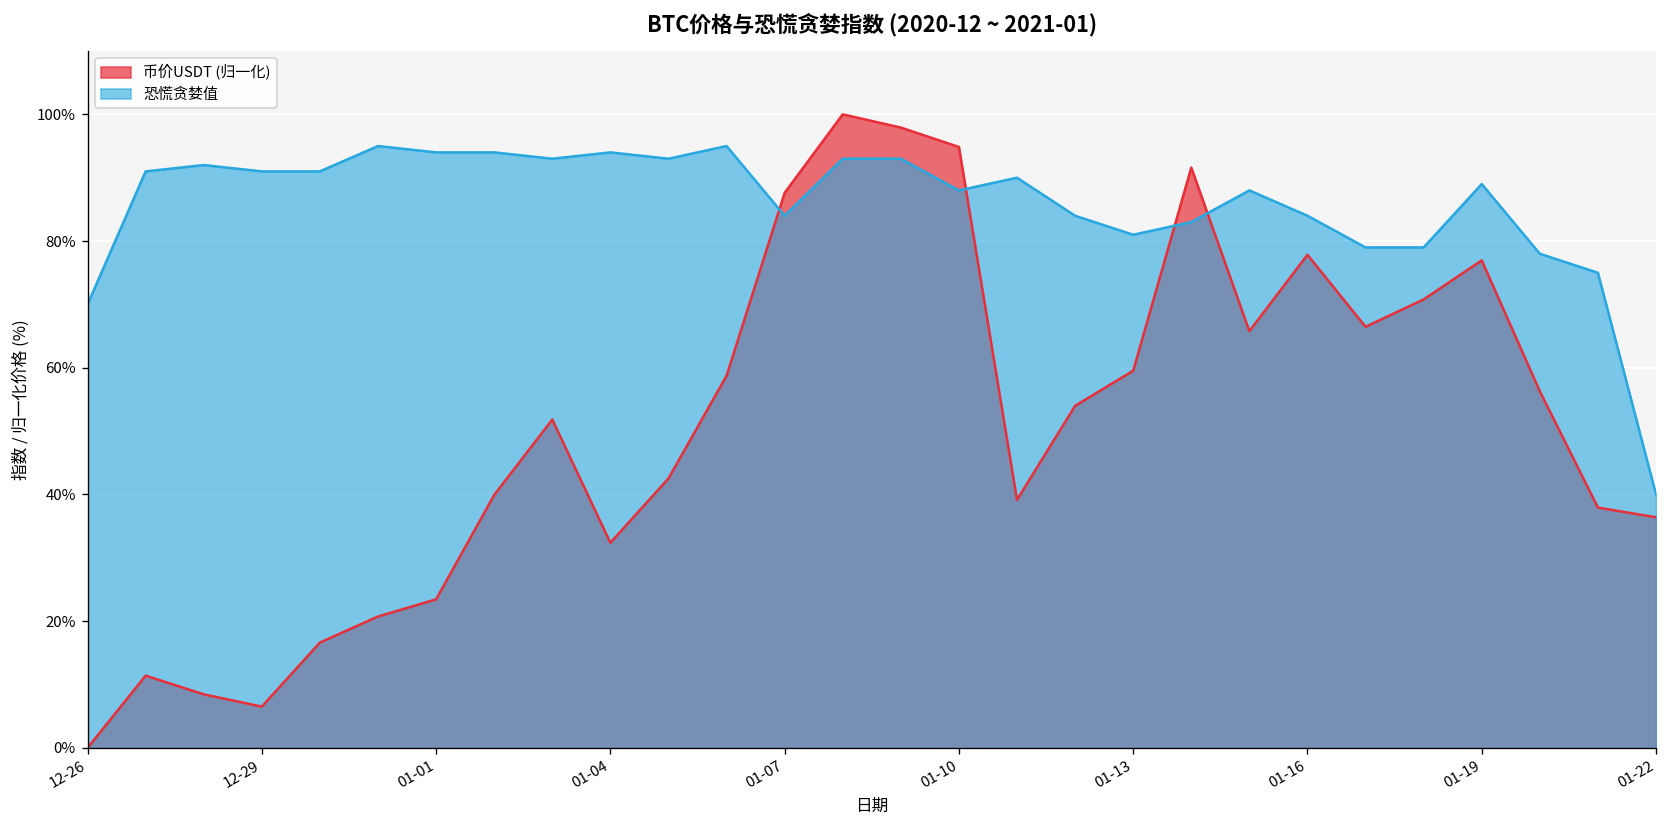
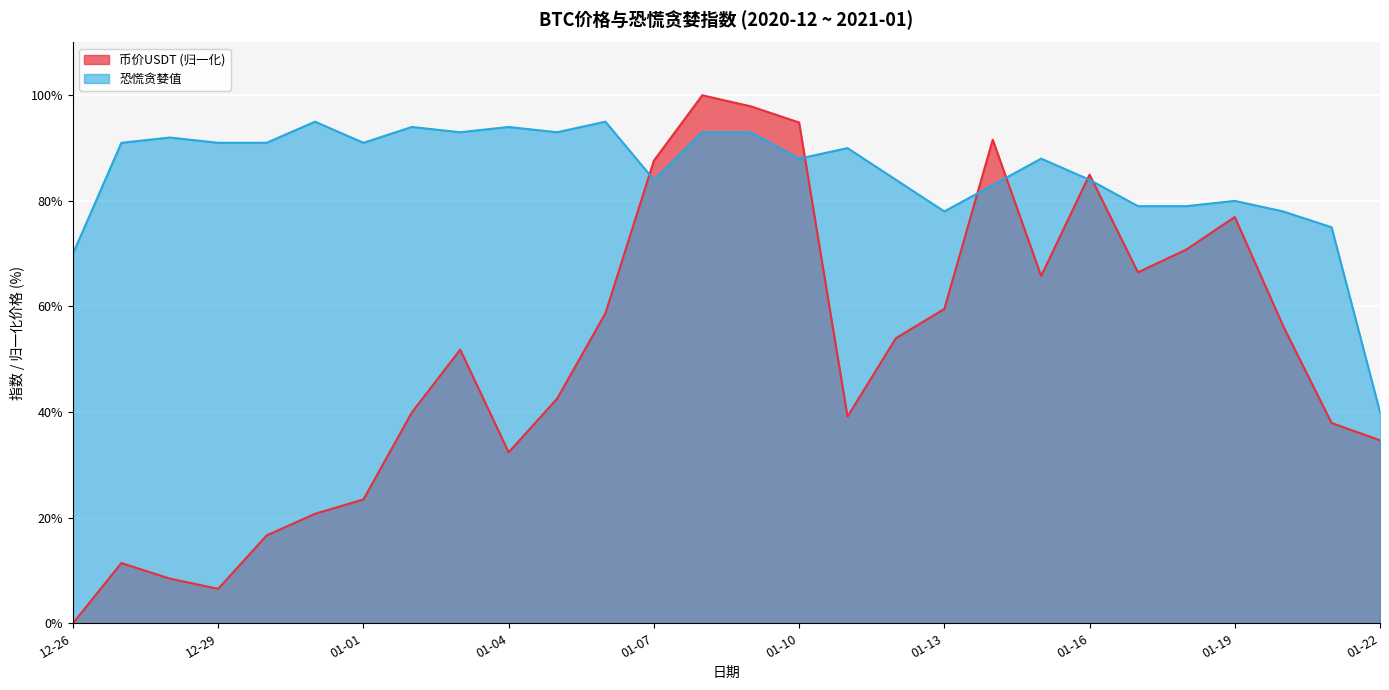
恐慌贪婪值, 01-01: 94% -> 91%
恐慌贪婪值, 01-13: 81% -> 78%
币价USDT (归一化), 01-16: 78% -> 85%
恐慌贪婪值, 01-19: 89% -> 80%
币价USDT (归一化), 01-22: 36% -> 35%
